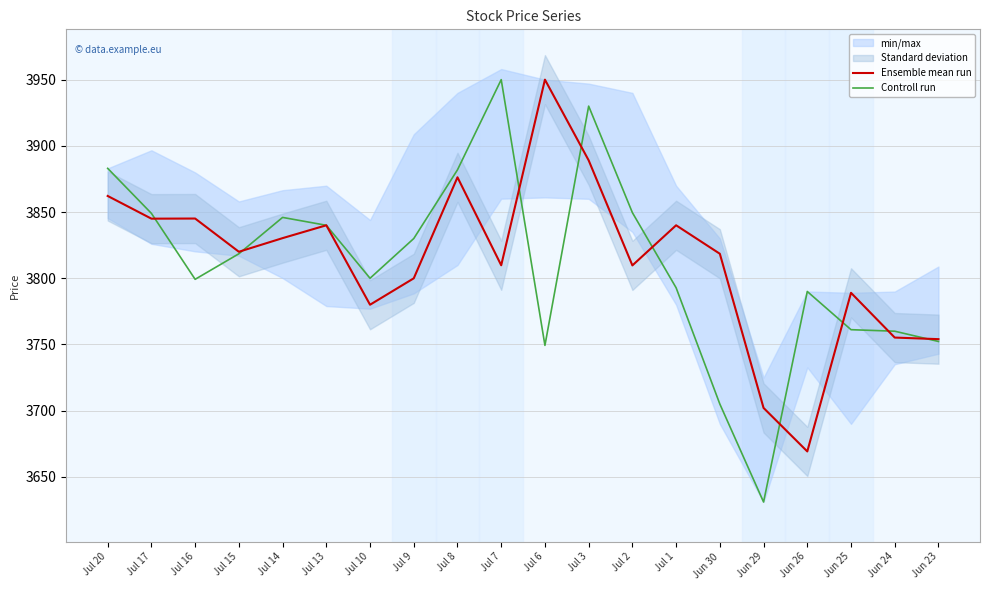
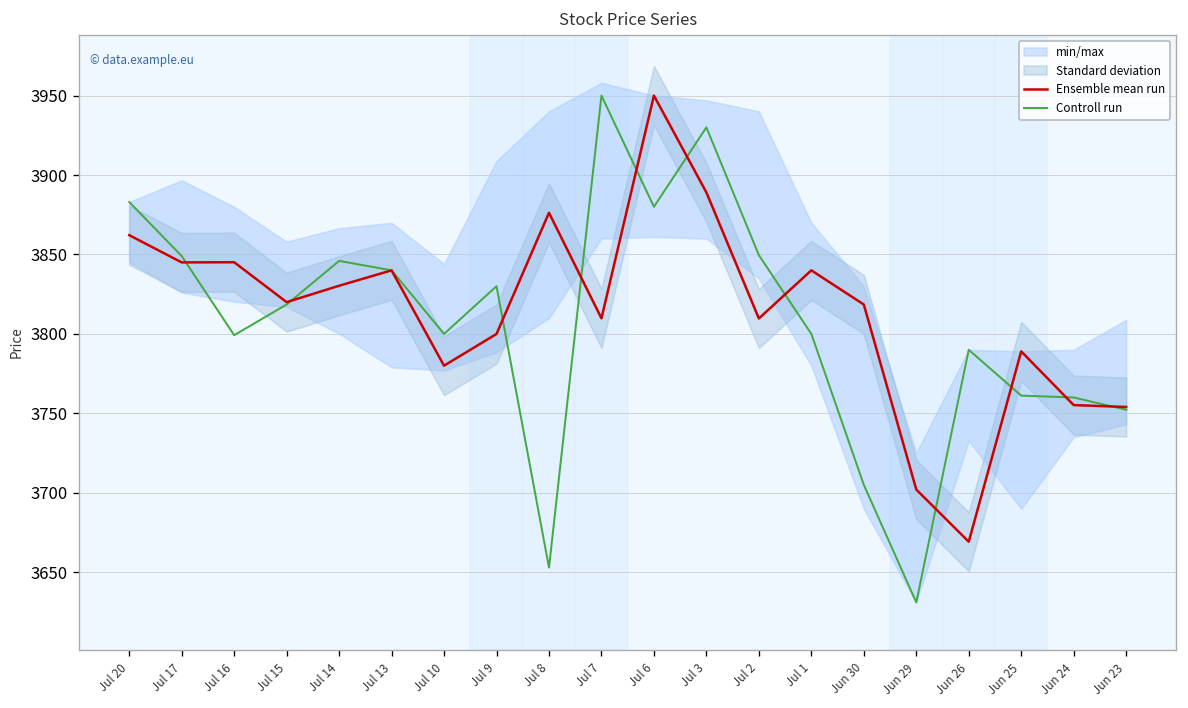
Controll run, Jul 8: 3882 -> 3653
Controll run, Jul 6: 3749 -> 3880
Controll run, Jul 1: 3793 -> 3800
